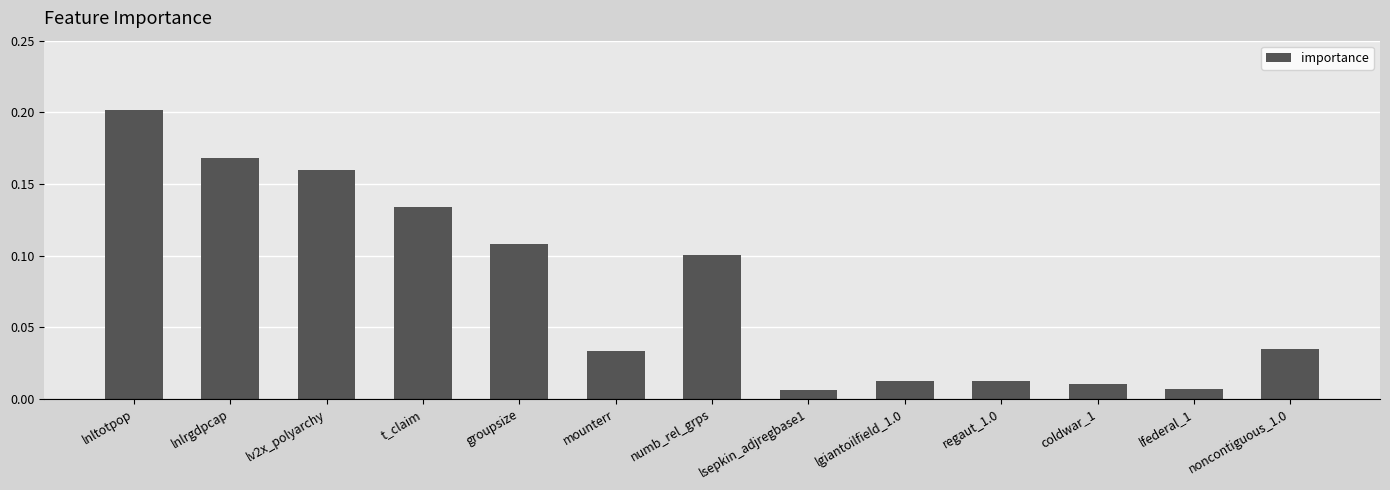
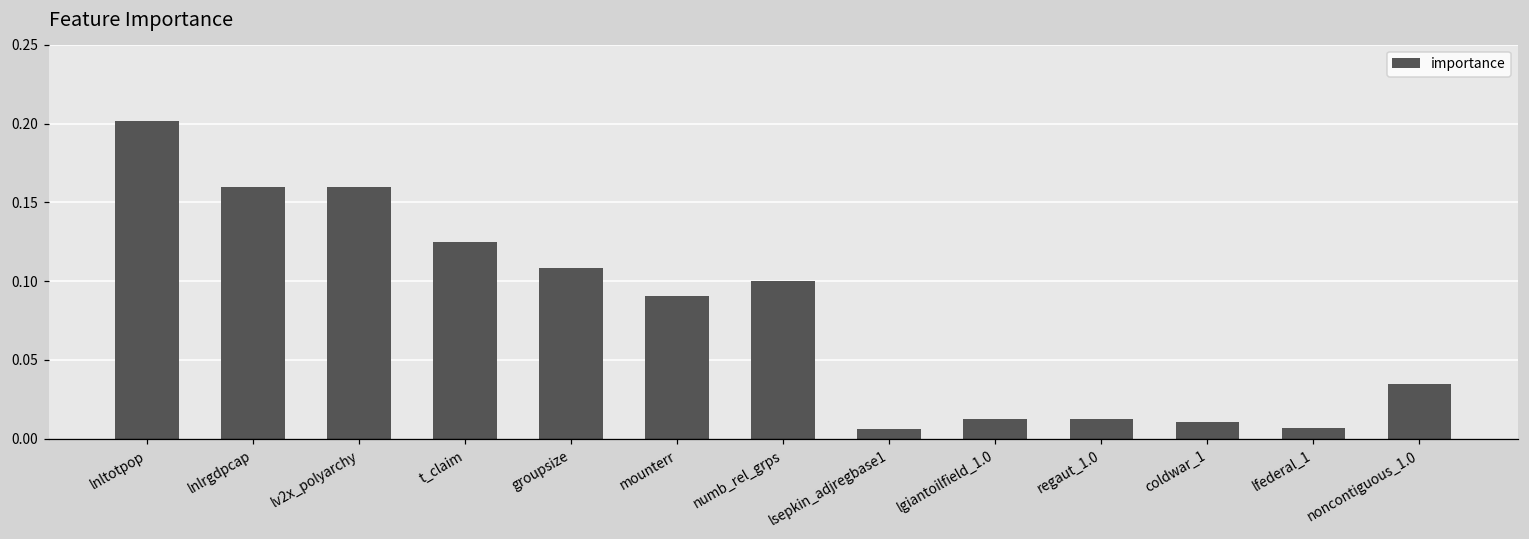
lnlrgdpcap: 0.168 -> 0.160
t_claim: 0.134 -> 0.125
mounterr: 0.033 -> 0.091
